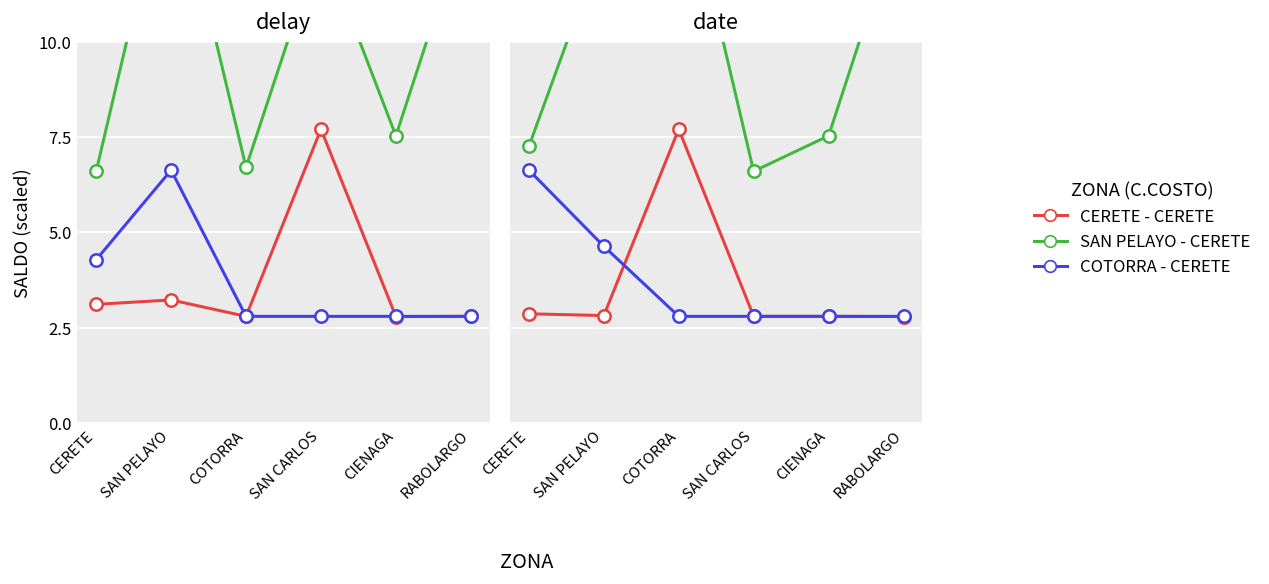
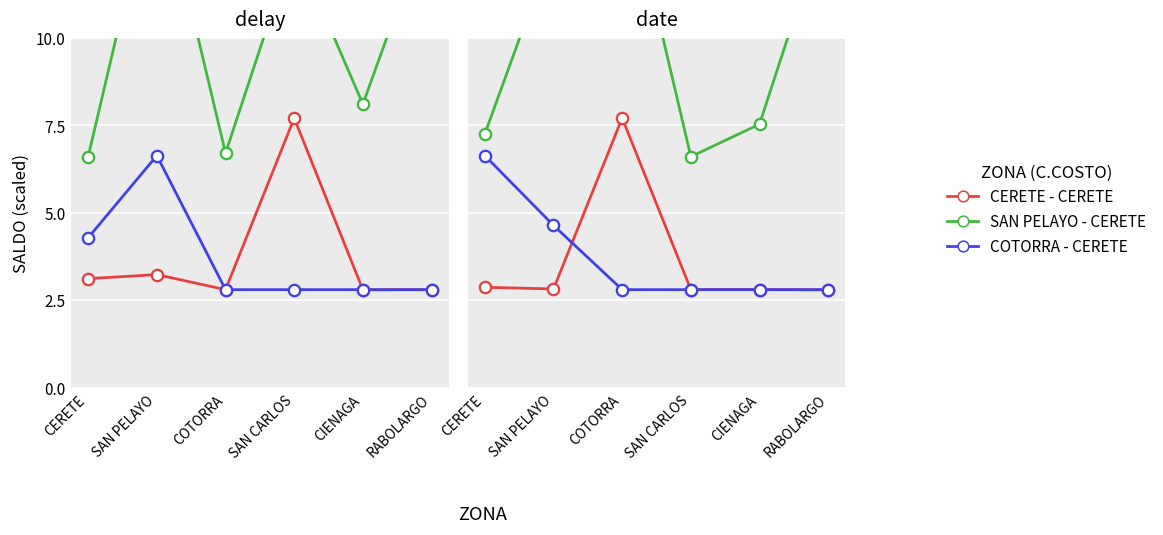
delay, SAN PELAYO - CERETE, CIENAGA: 7.5 -> 8.1
